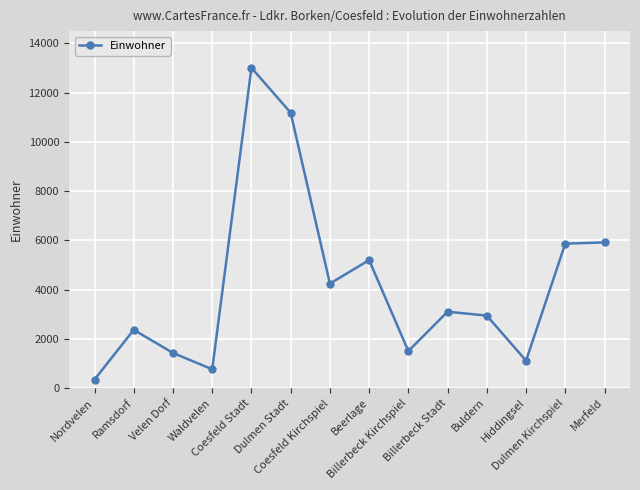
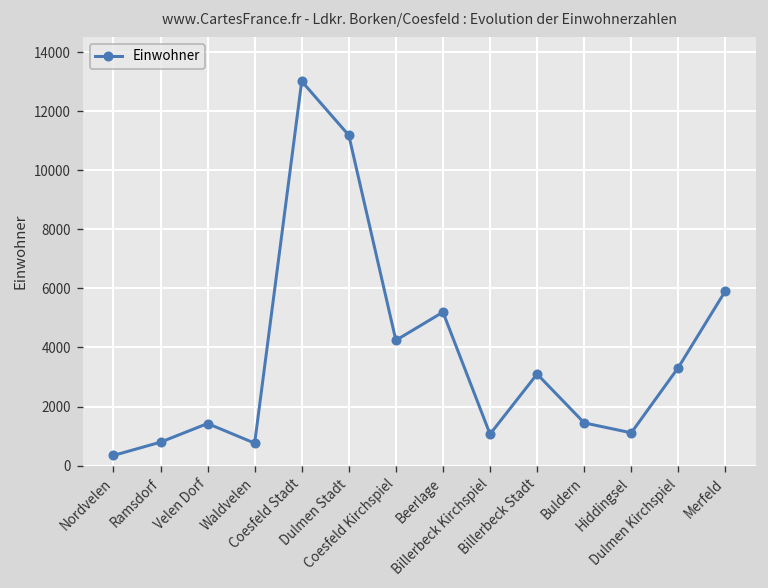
Ramsdorf: 2400 -> 800
Billerbeck Kirchspiel: 1500 -> 1100
Buldern: 2900 -> 1400
Dulmen Kirchspiel: 5900 -> 3300
